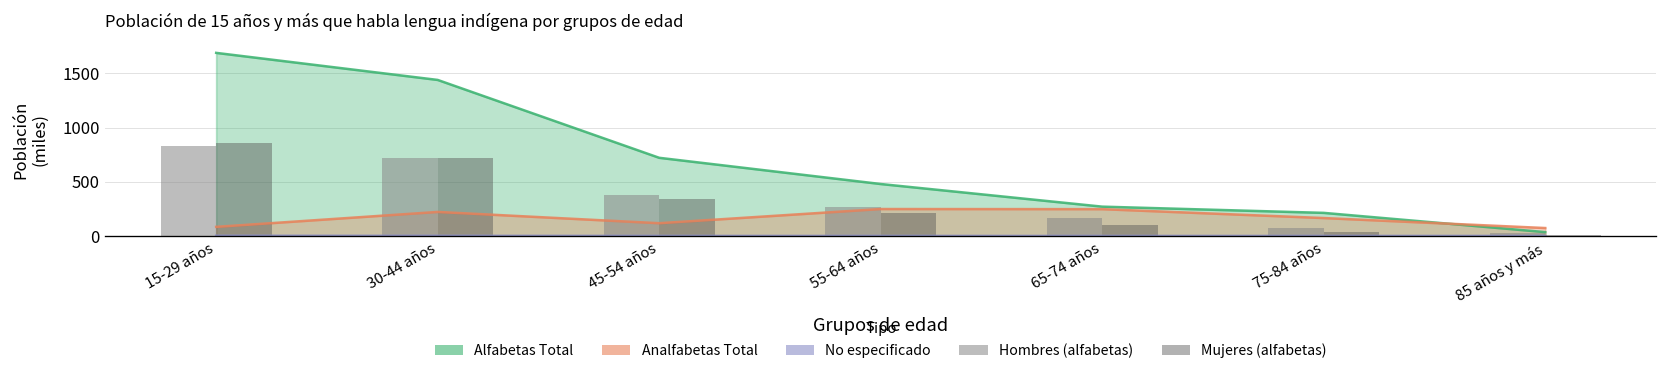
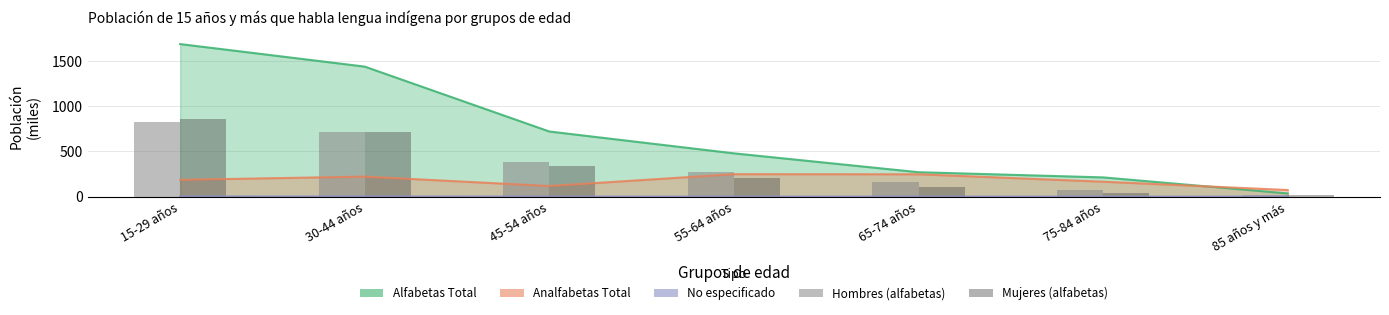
Analfabetas Total, 15-29 años: 100 -> 200
